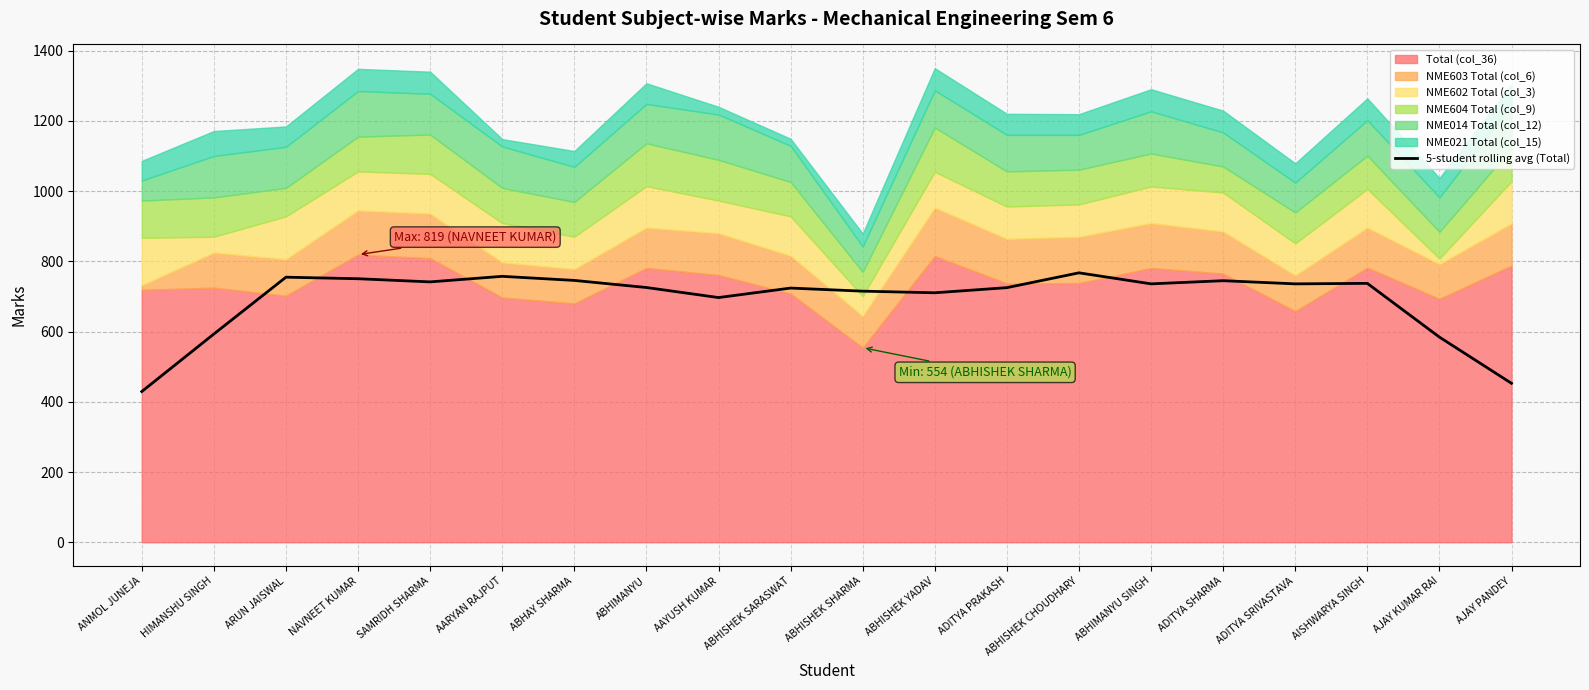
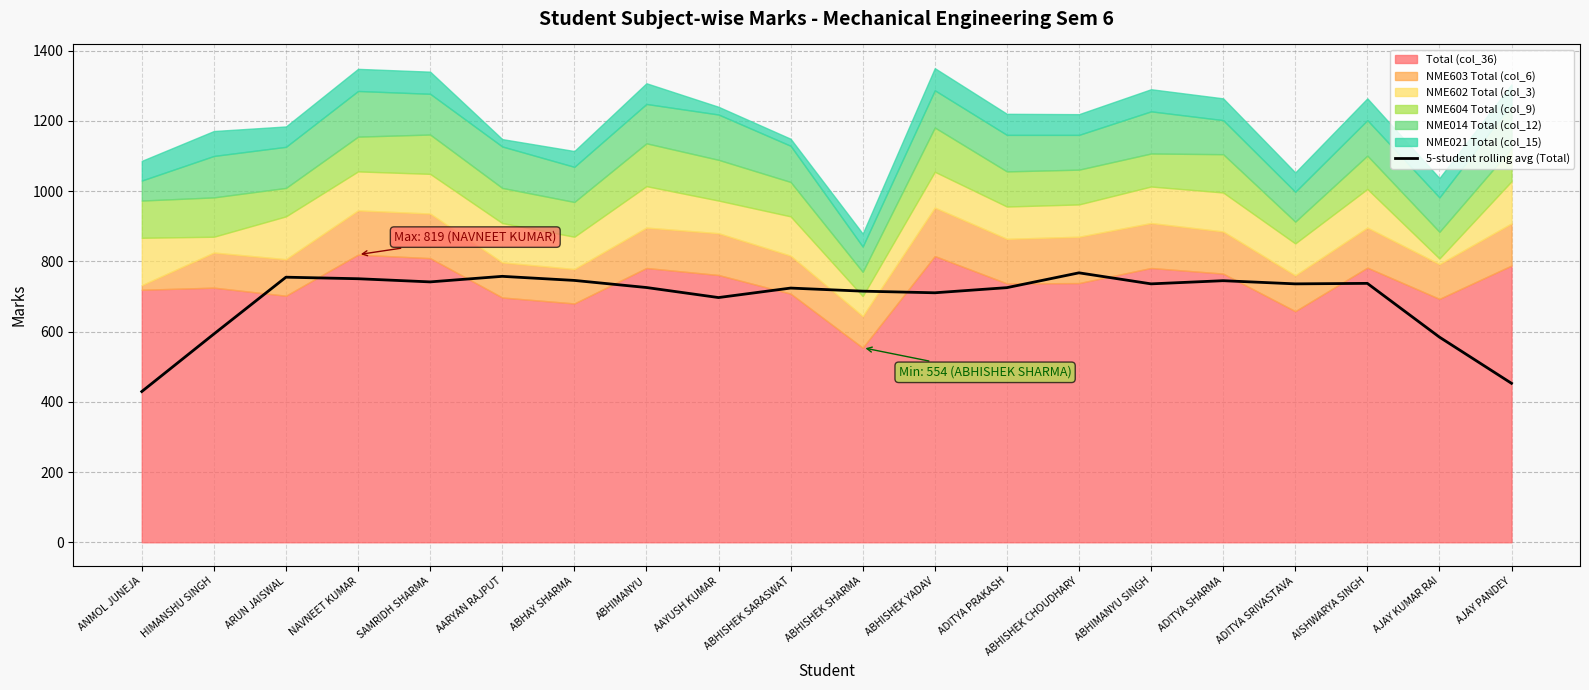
NME604 Total (col_9), ADITYA SHARMA: 70 -> 110
NME604 Total (col_9), ADITYA SRIVASTAVA: 90 -> 60
